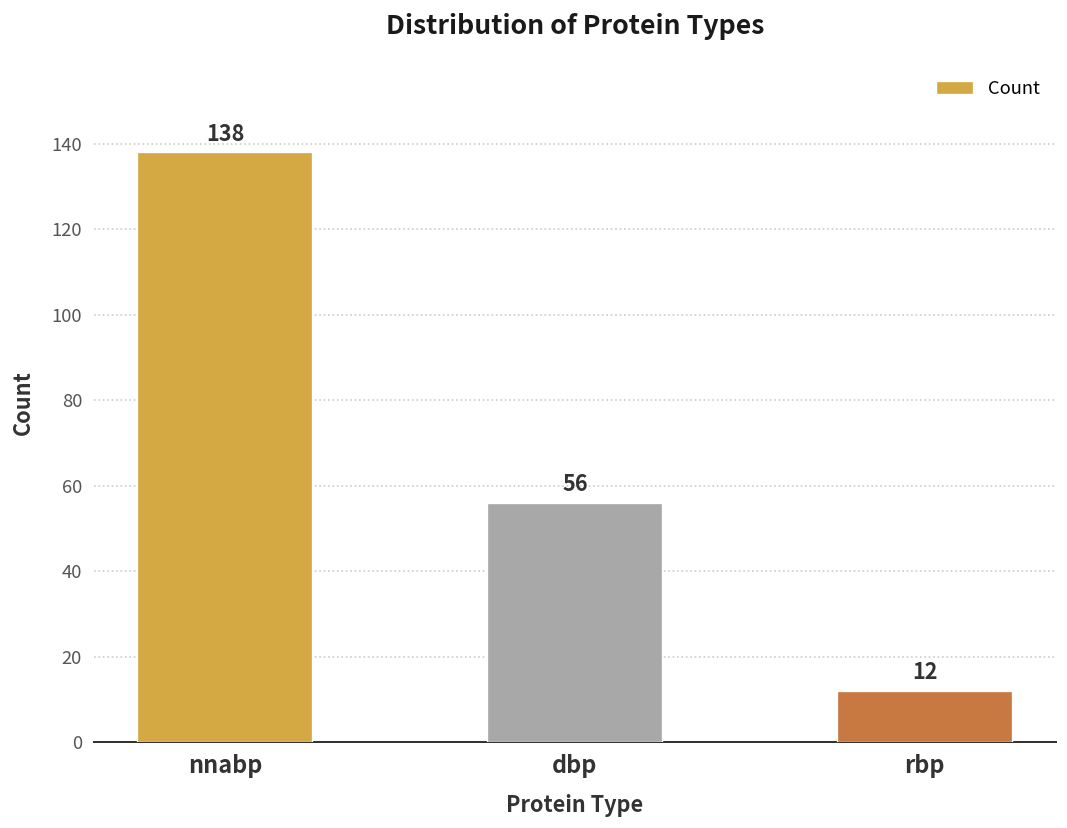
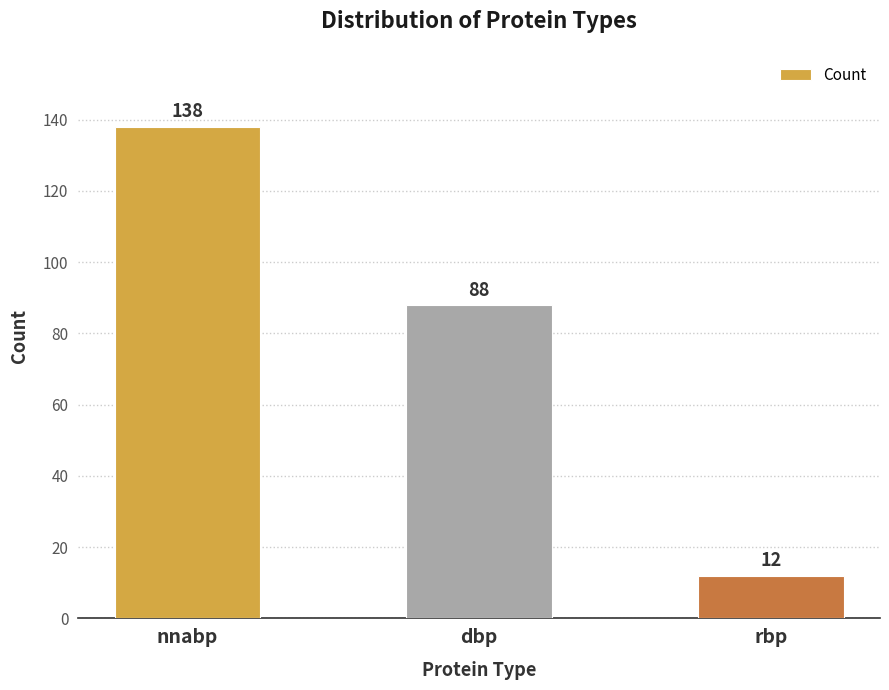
dbp: 56 -> 88
